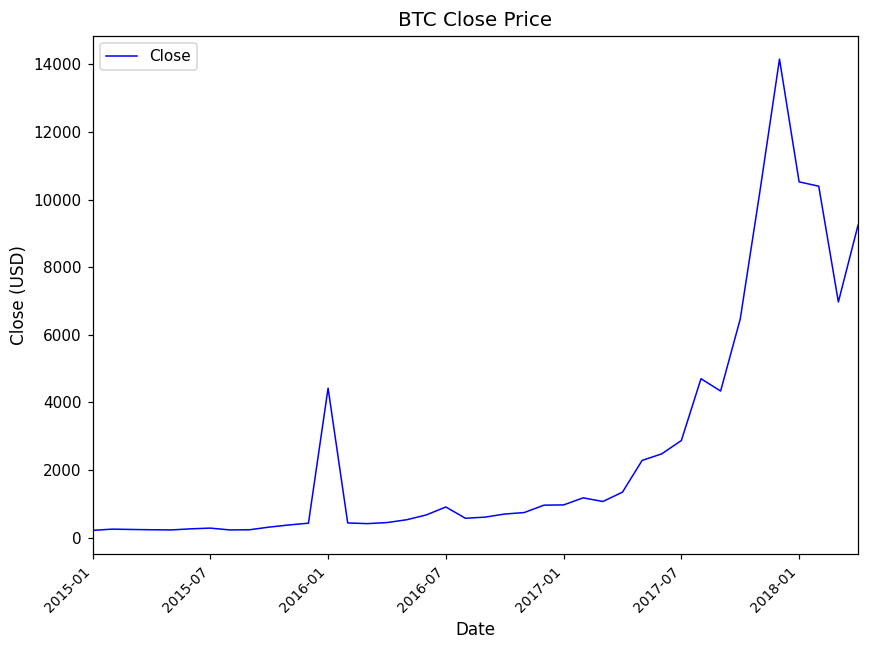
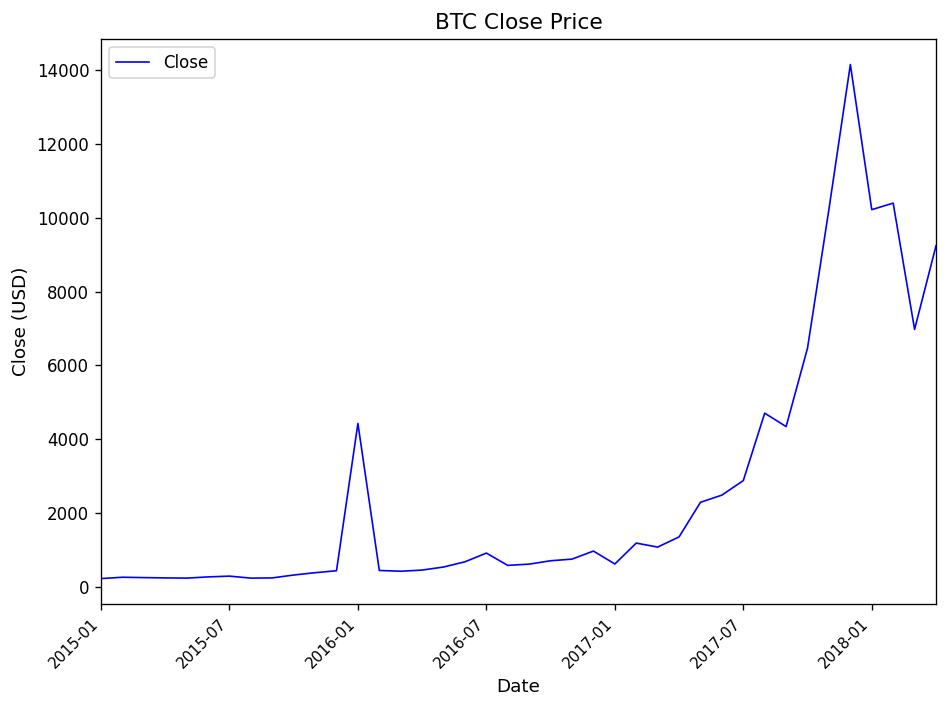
2017-01: 1000 -> 600
2018-01: 10500 -> 10200
